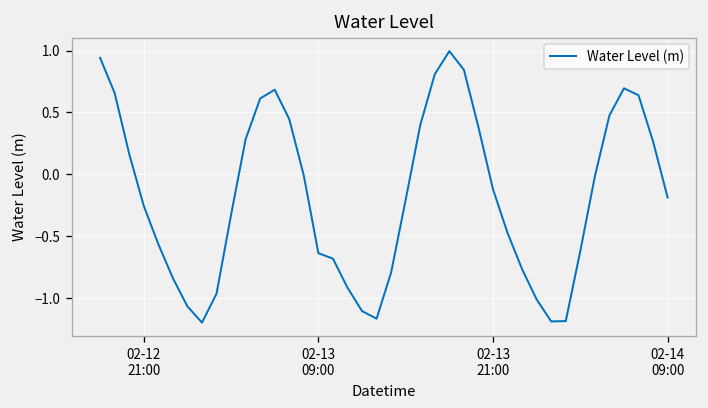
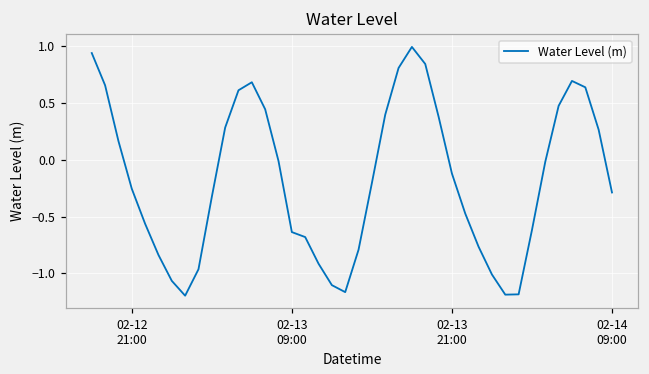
02-14 09:00: -0.19 -> -0.29
